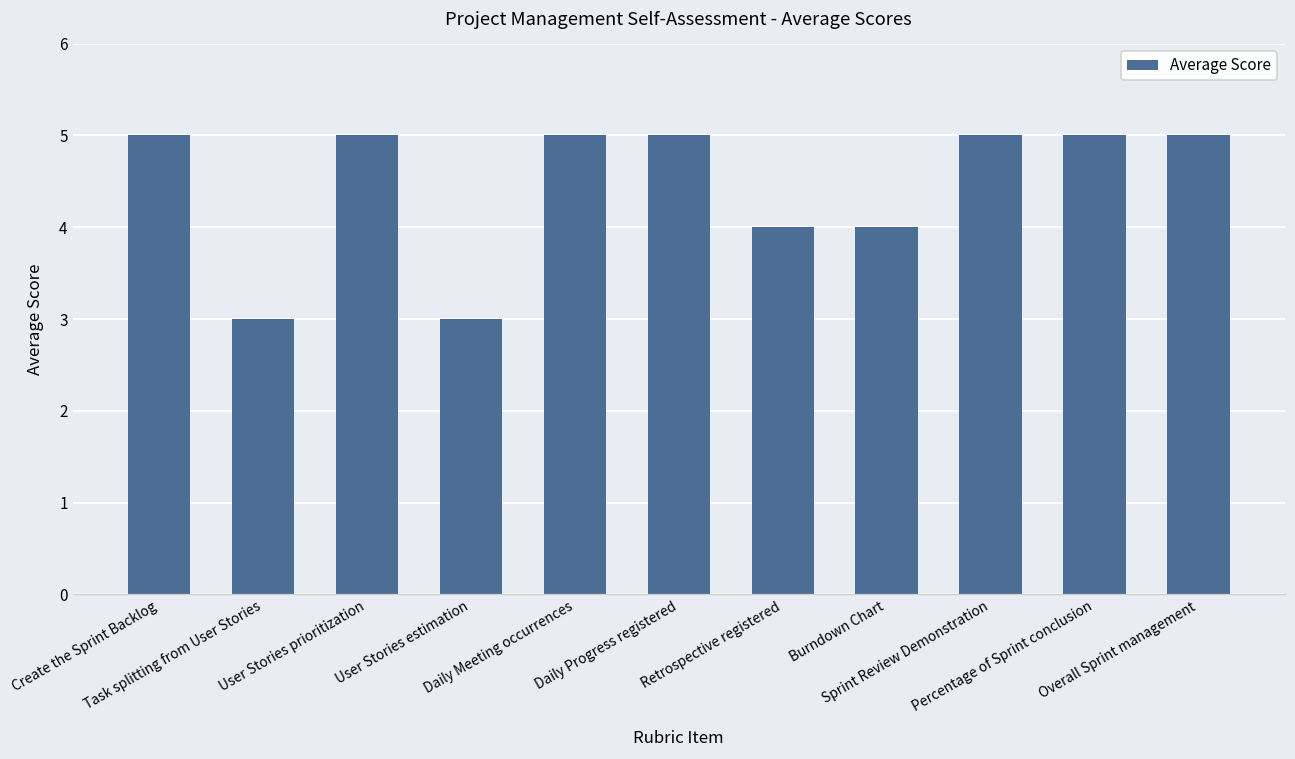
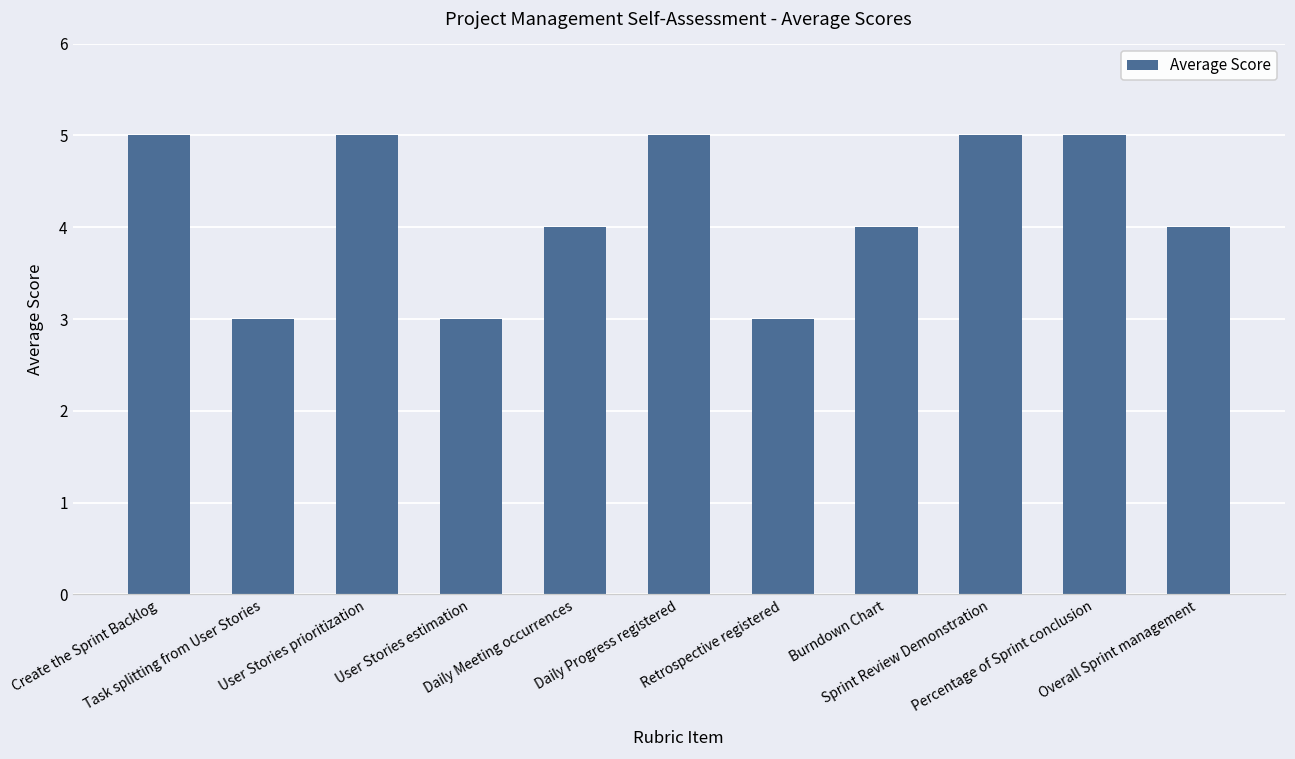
Daily Meeting occurrences: 5 -> 4
Retrospective registered: 4 -> 3
Overall Sprint management: 5 -> 4
